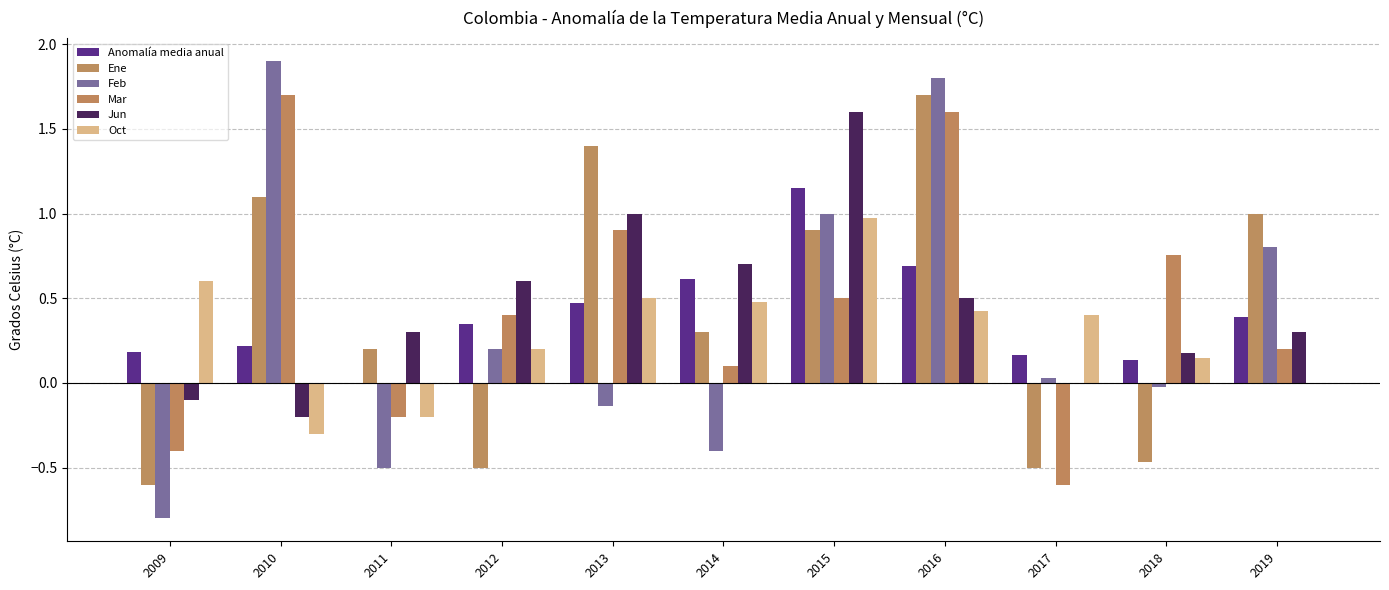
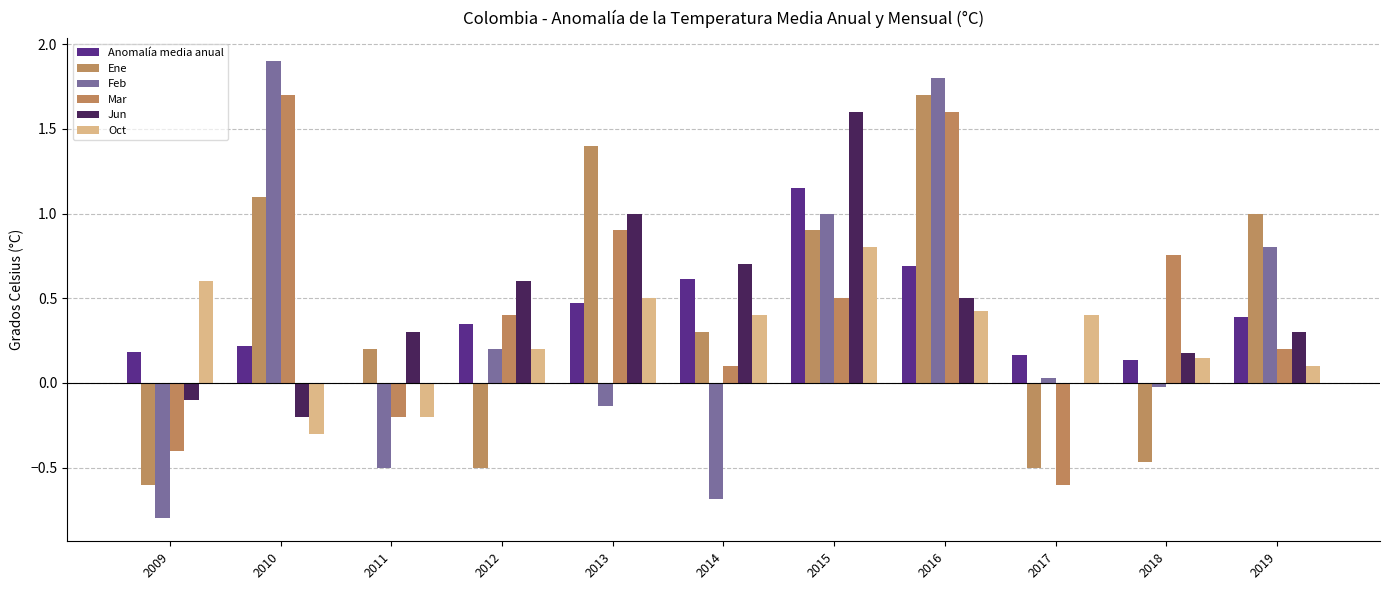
Feb, 2014: -0.40 -> -0.69
Oct, 2014: 0.48 -> 0.40
Oct, 2015: 0.97 -> 0.80
Oct, 2019: 0.0 -> 0.1
